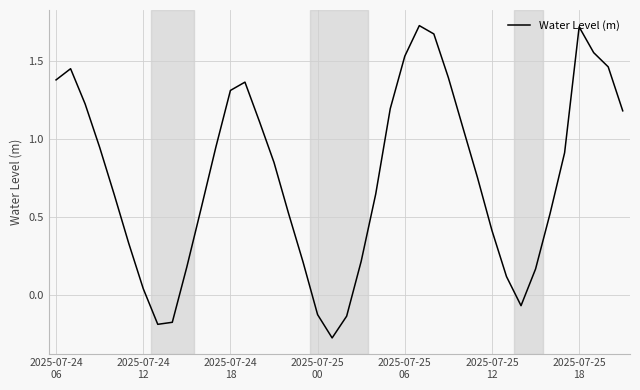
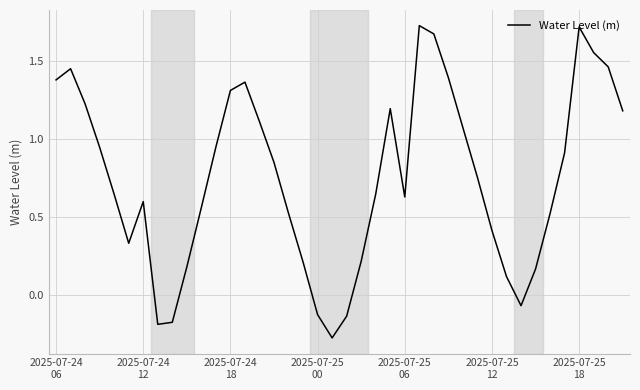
2025-07-24 12: 0.04 -> 0.60
2025-07-25 06: 1.53 -> 0.63
